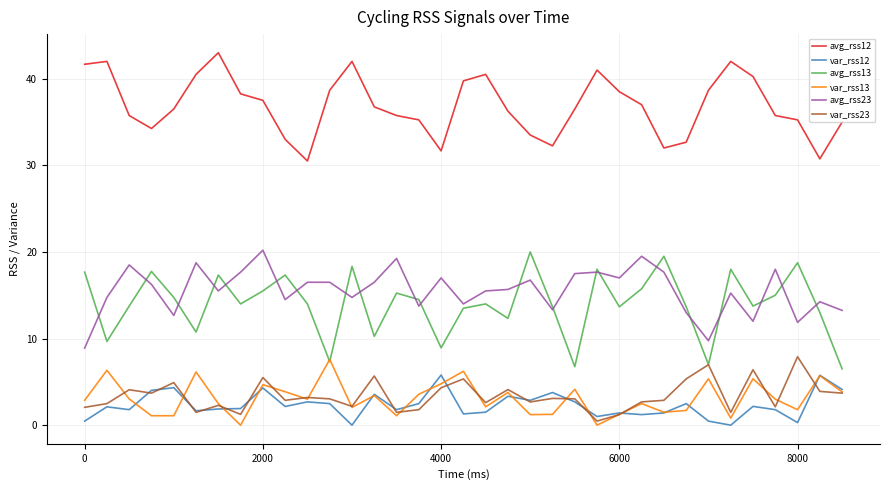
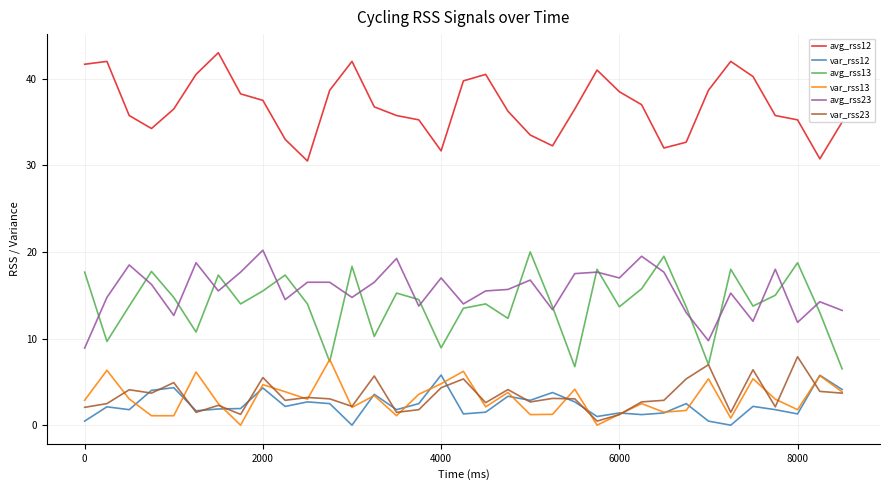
var_rss12, 8000: 0 -> 1
